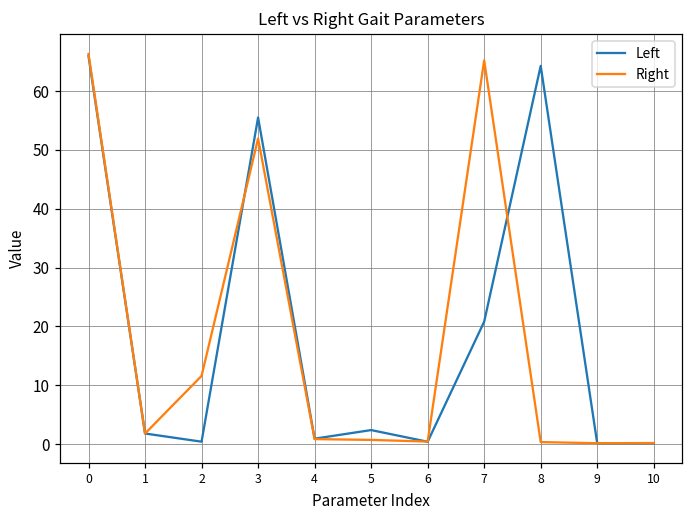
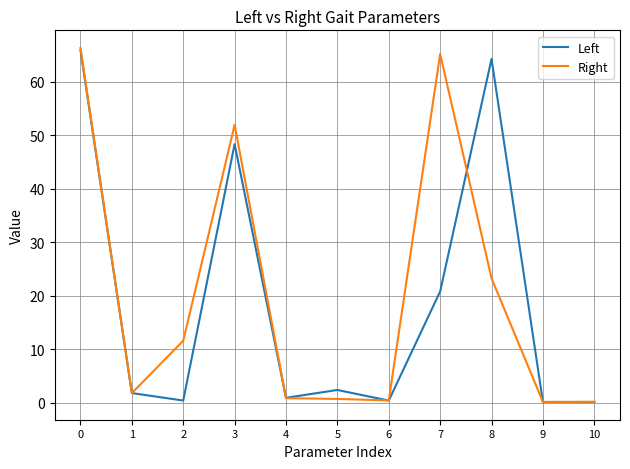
Left, 3: 55 -> 48
Right, 8: 0 -> 23
